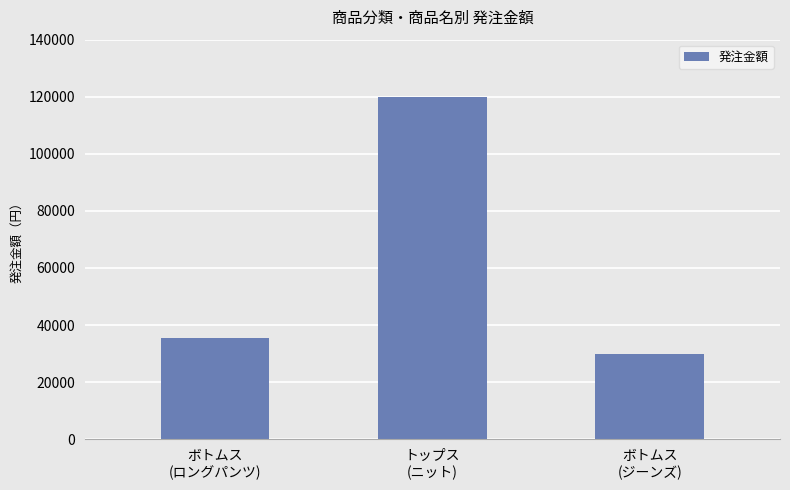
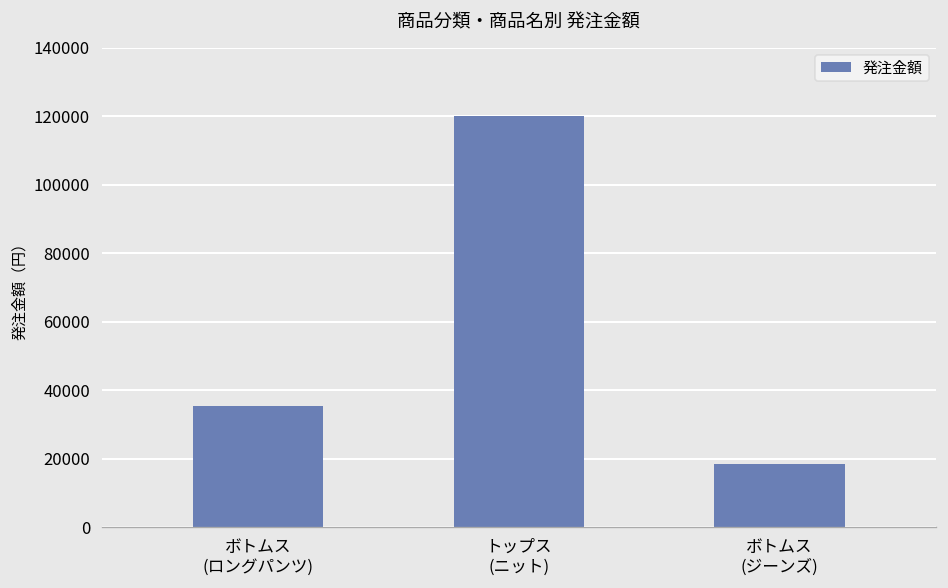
ボトムス (ジーンズ): 30000 -> 19000
